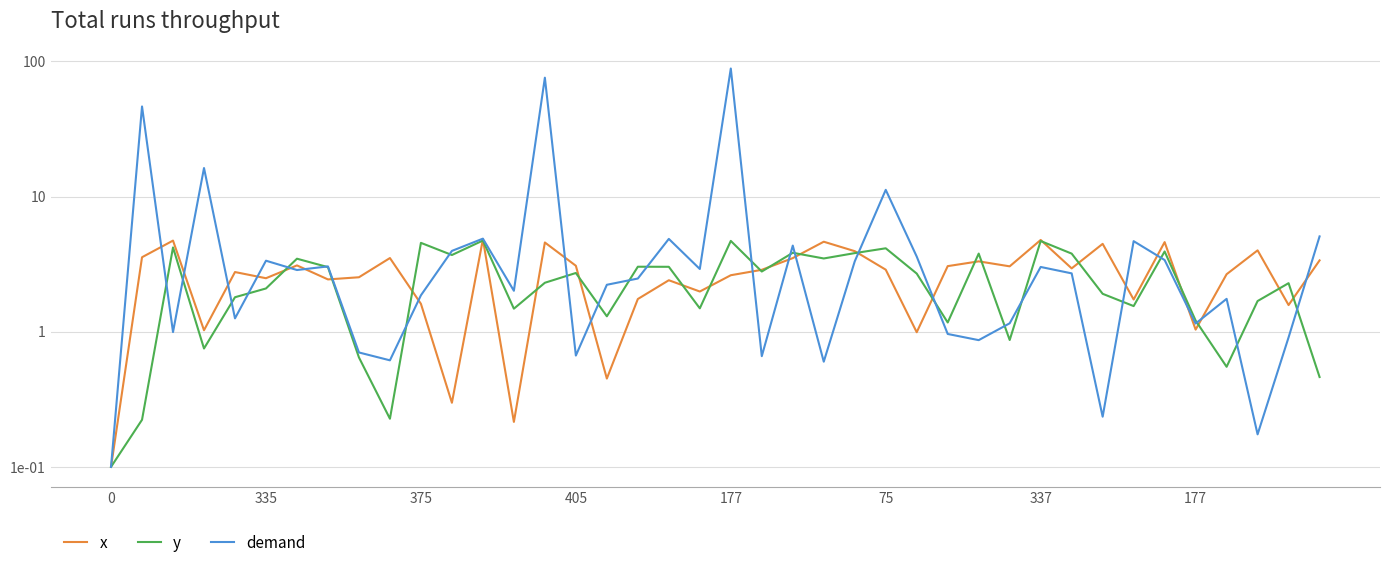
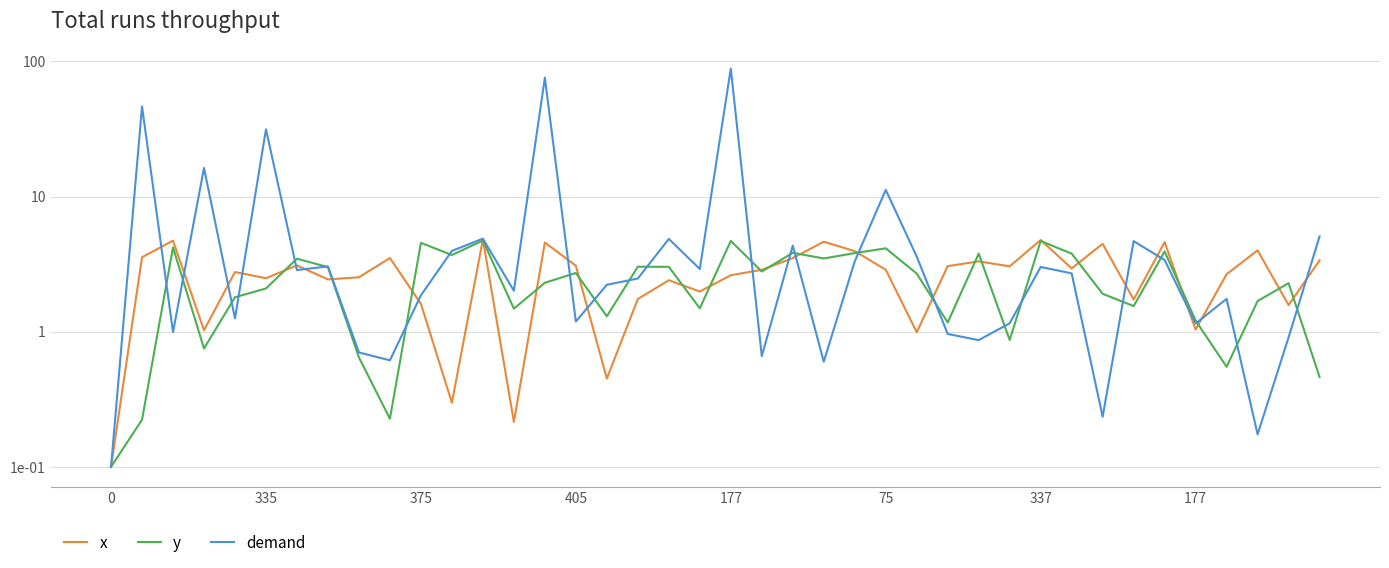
demand, 335: 3.4 -> 31
demand, 405: 0.7 -> 1.2
